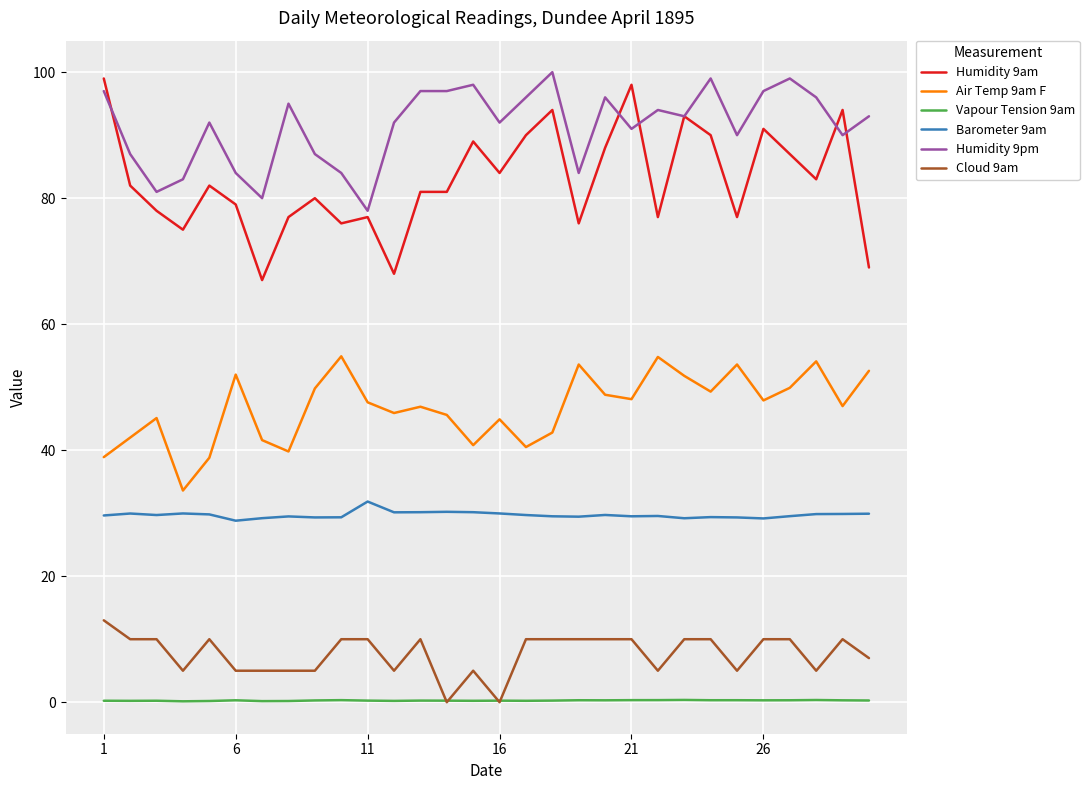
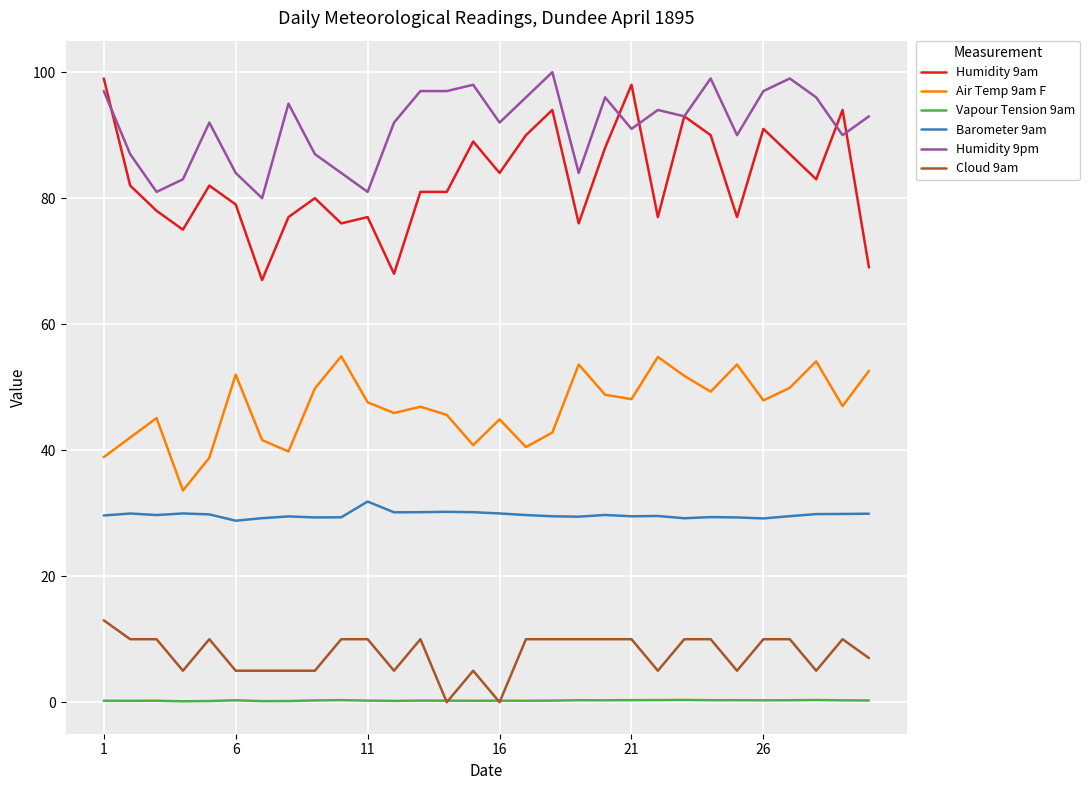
Humidity 9pm, 11: 78 -> 81
